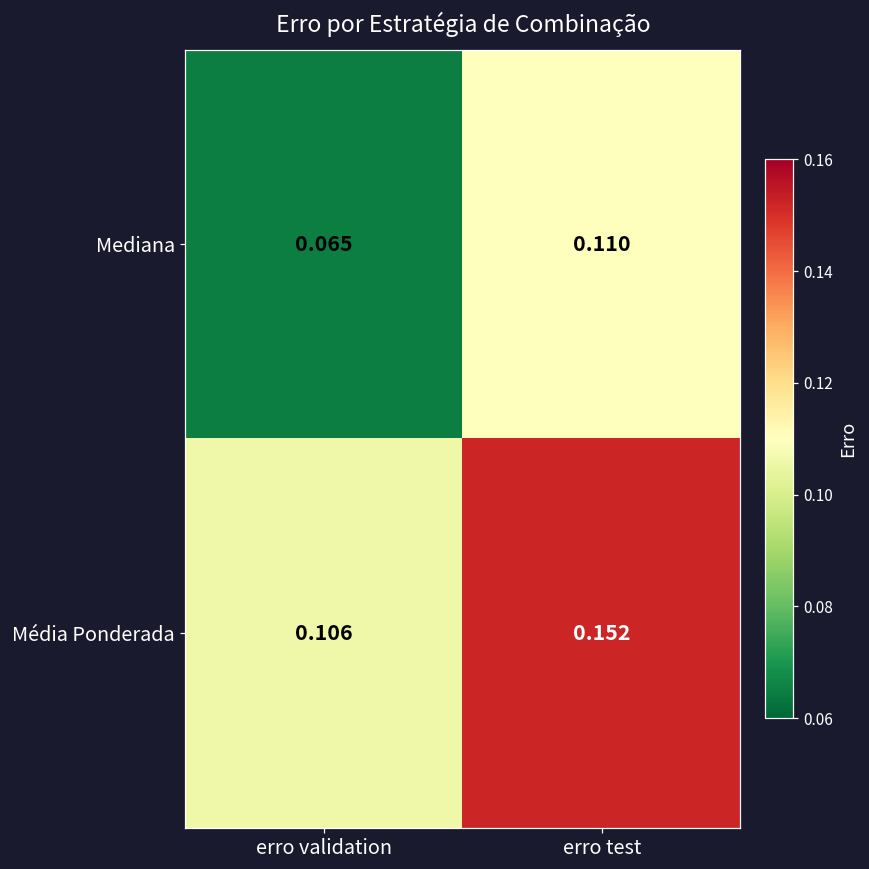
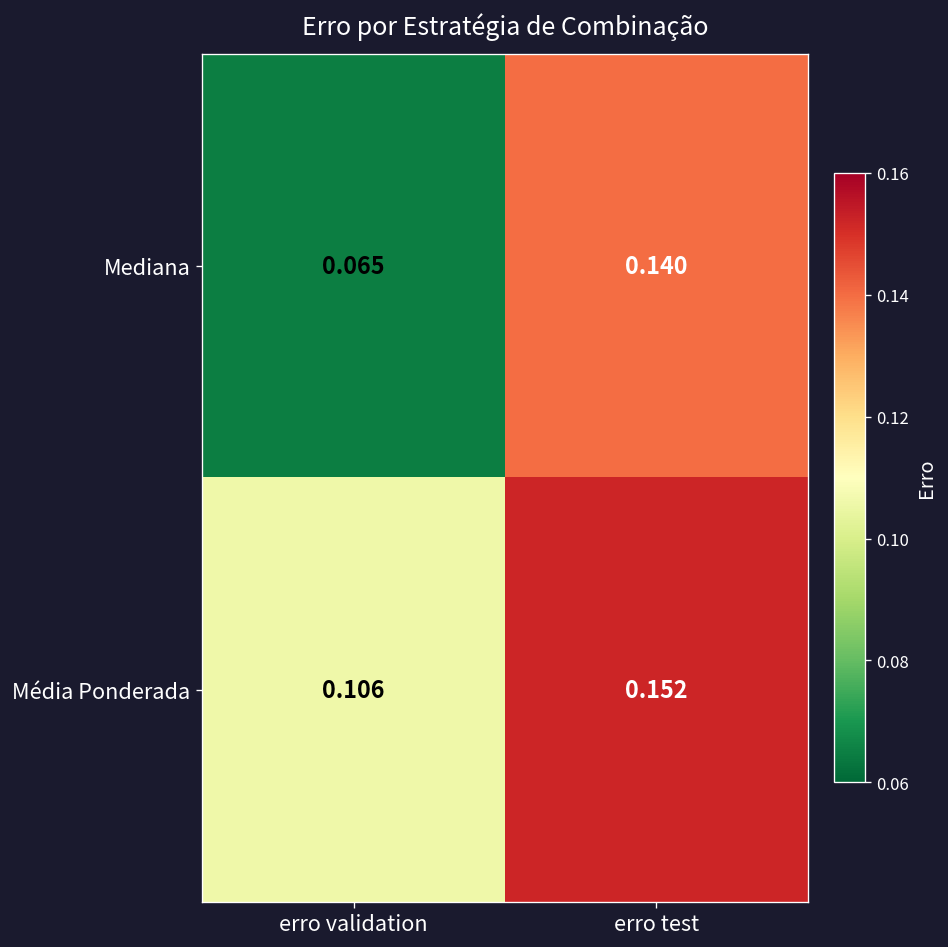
Mediana, erro test: 0.110 -> 0.140
